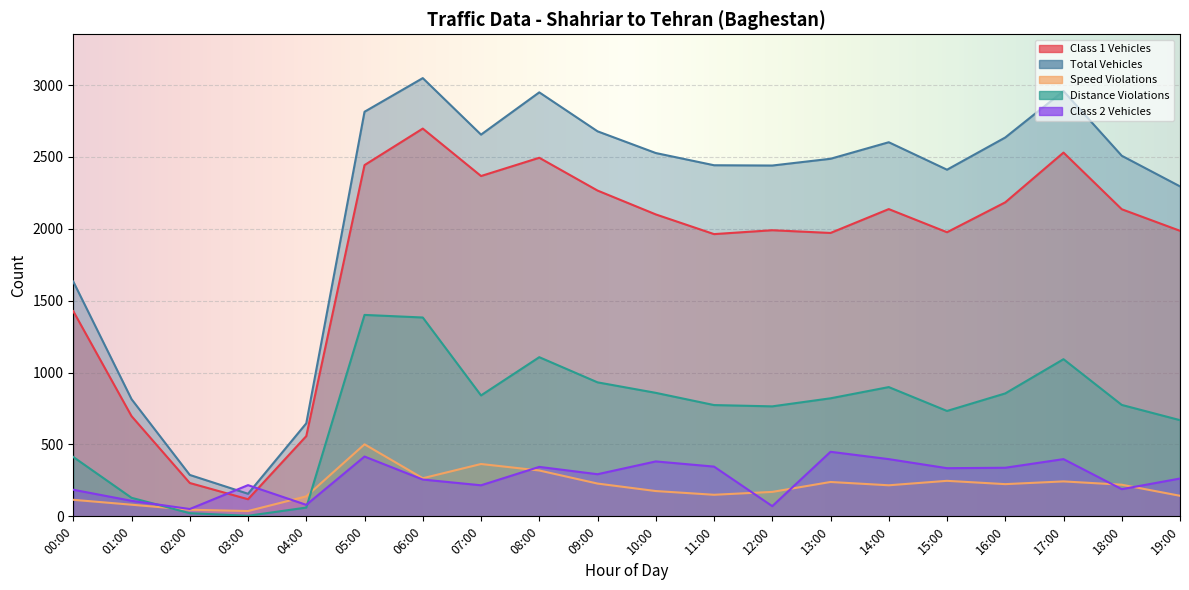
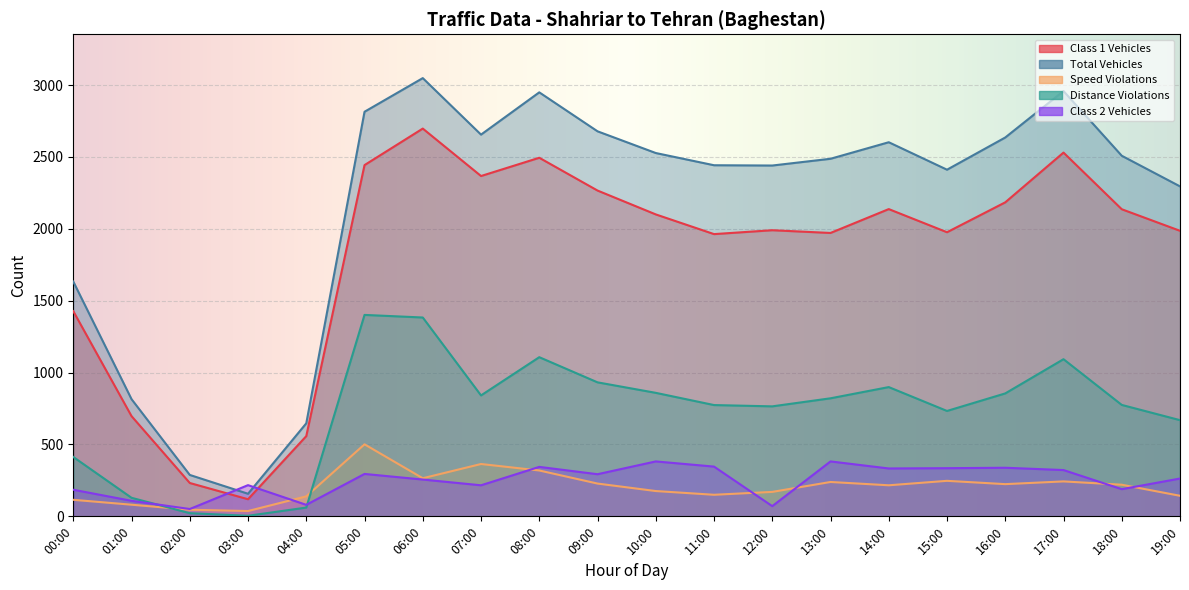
Class 2 Vehicles, 05:00: 420 -> 300
Class 2 Vehicles, 13:00: 450 -> 380
Class 2 Vehicles, 14:00: 400 -> 330
Class 2 Vehicles, 17:00: 400 -> 320
